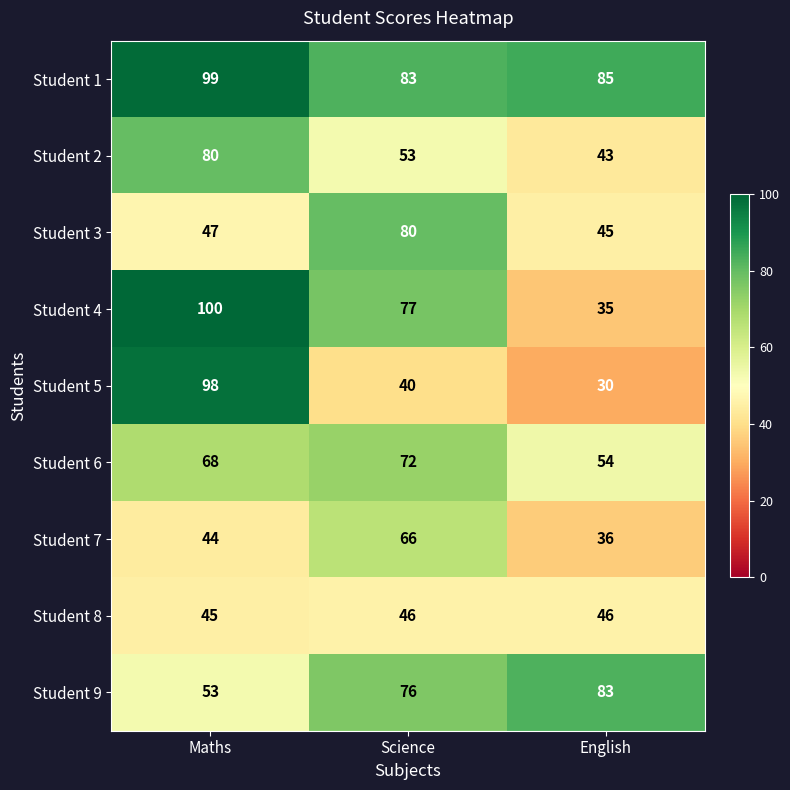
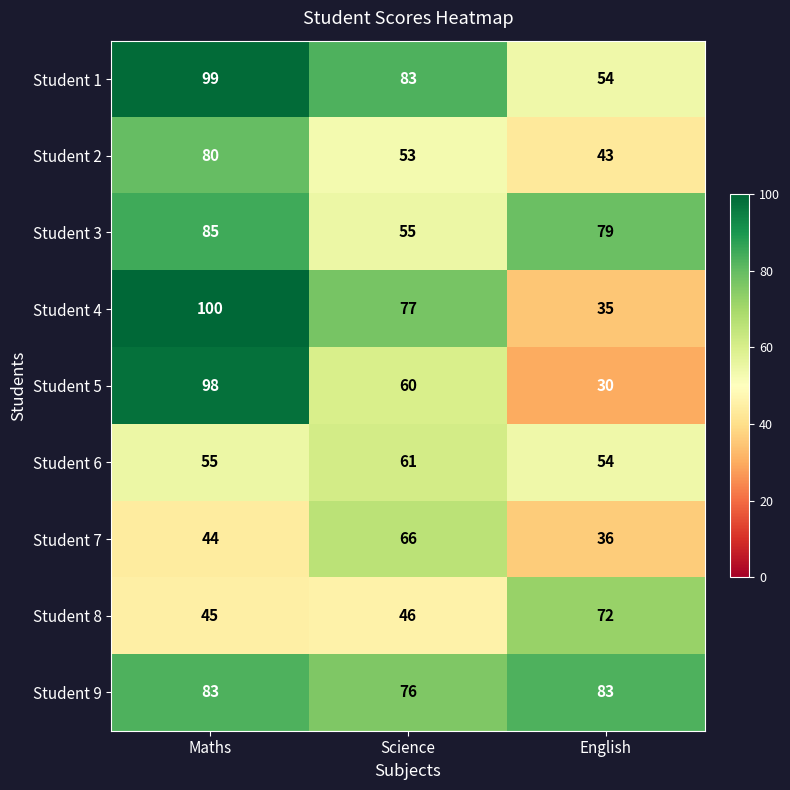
Student 1, English: 85 -> 54
Student 3, Maths: 47 -> 85
Student 3, Science: 80 -> 55
Student 3, English: 45 -> 79
Student 5, Science: 40 -> 60
Student 6, Maths: 68 -> 55
Student 6, Science: 72 -> 61
Student 8, English: 46 -> 72
Student 9, Maths: 53 -> 83
